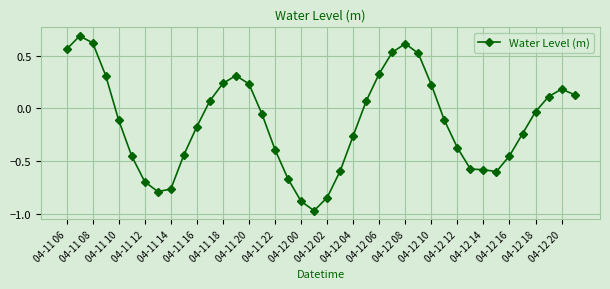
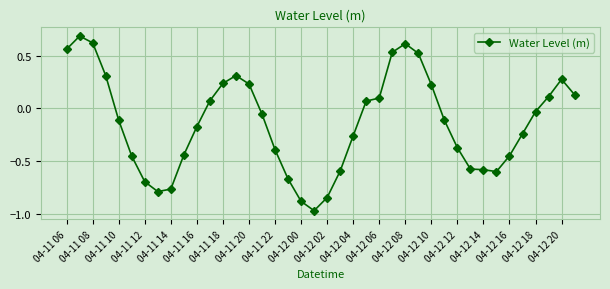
04-12 06: 0.33 -> 0.10
04-12 20: 0.18 -> 0.27
